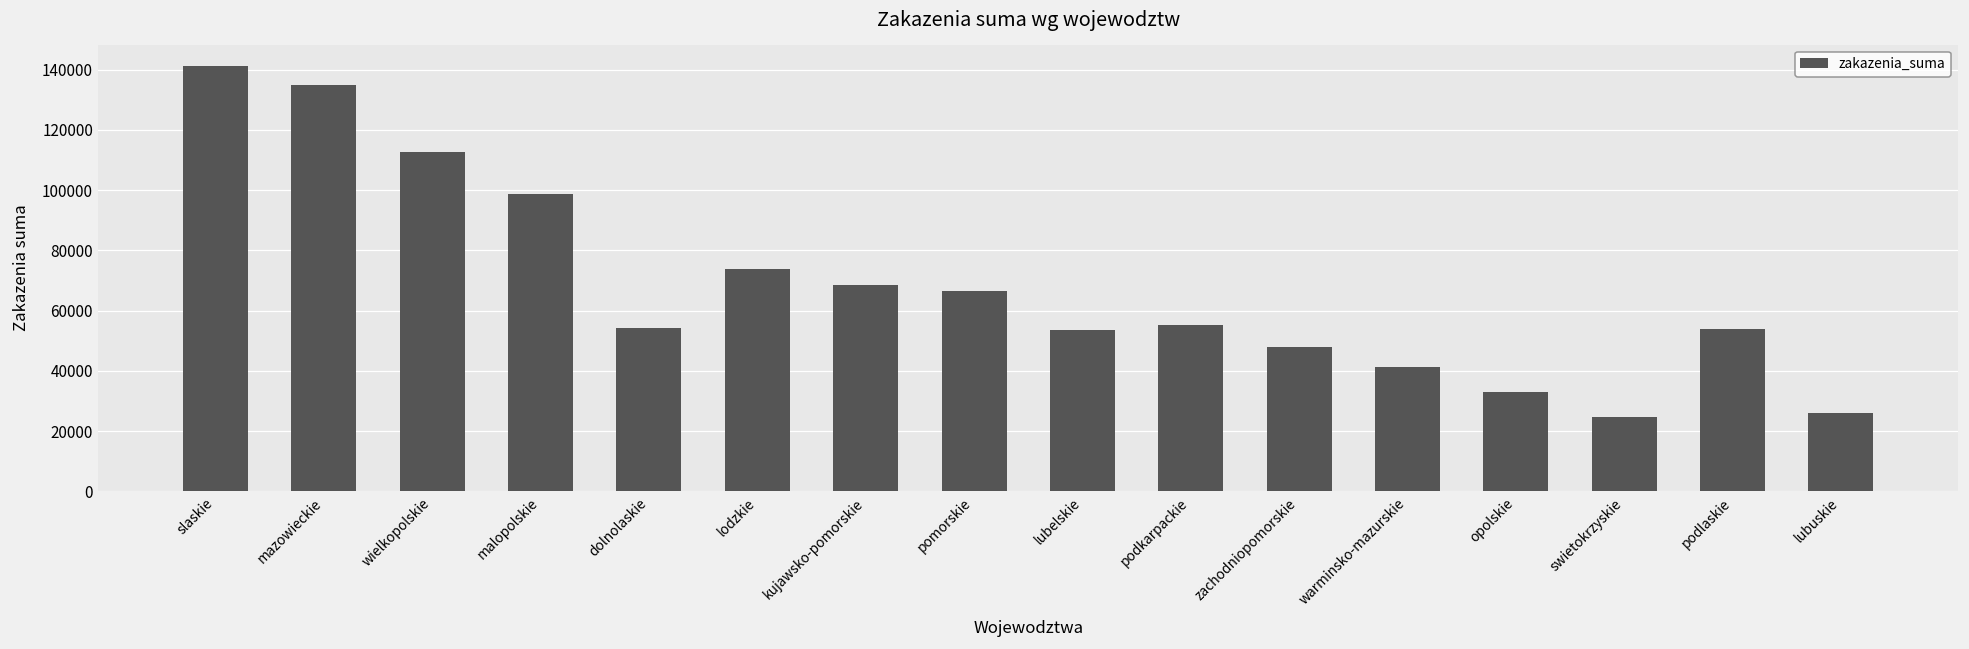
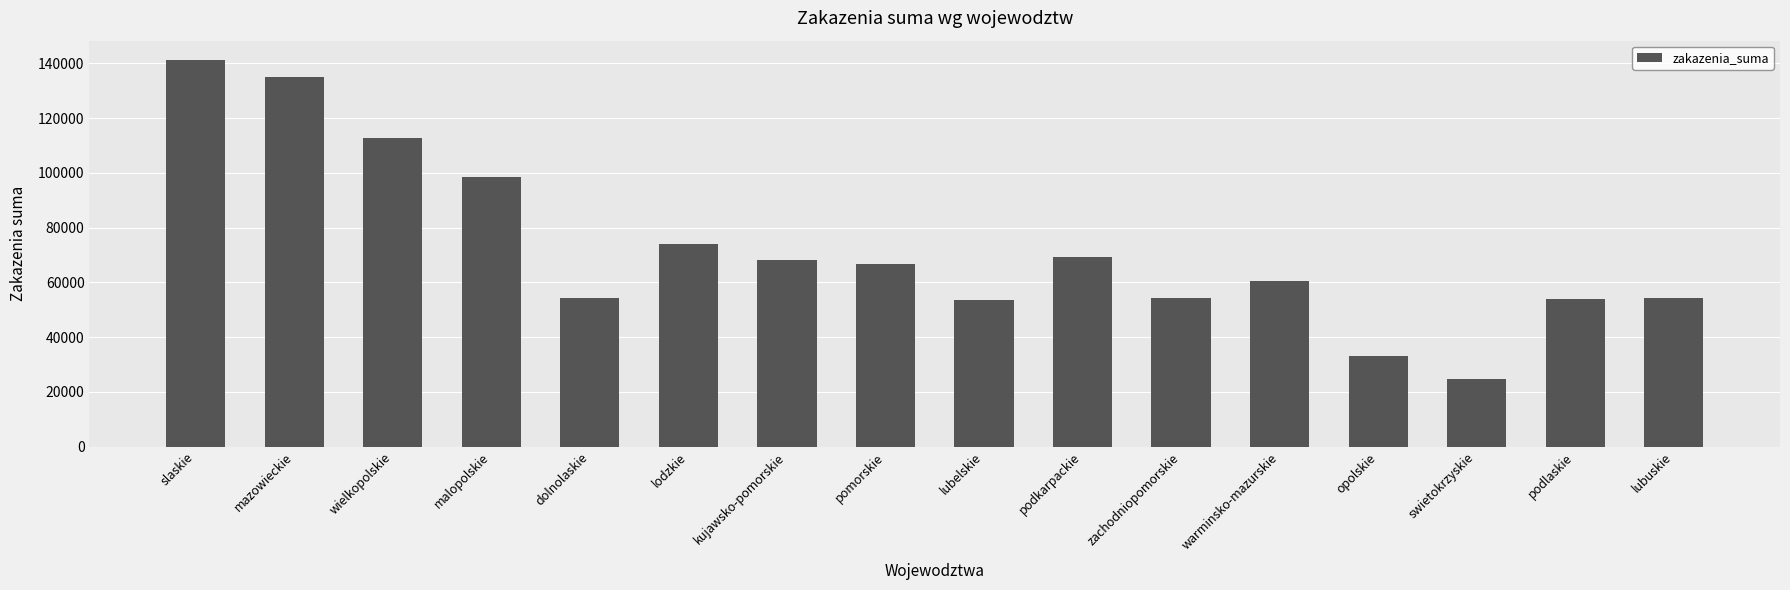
podkarpackie: 55000 -> 69000
zachodniopomorskie: 48000 -> 54000
warminsko-mazurskie: 41000 -> 60000
lubuskie: 26000 -> 54000
